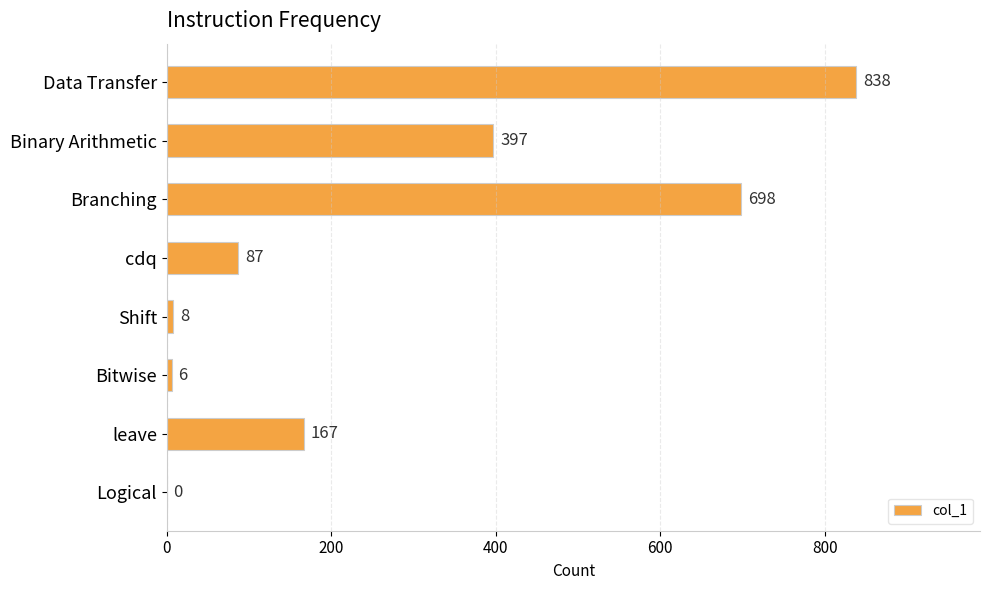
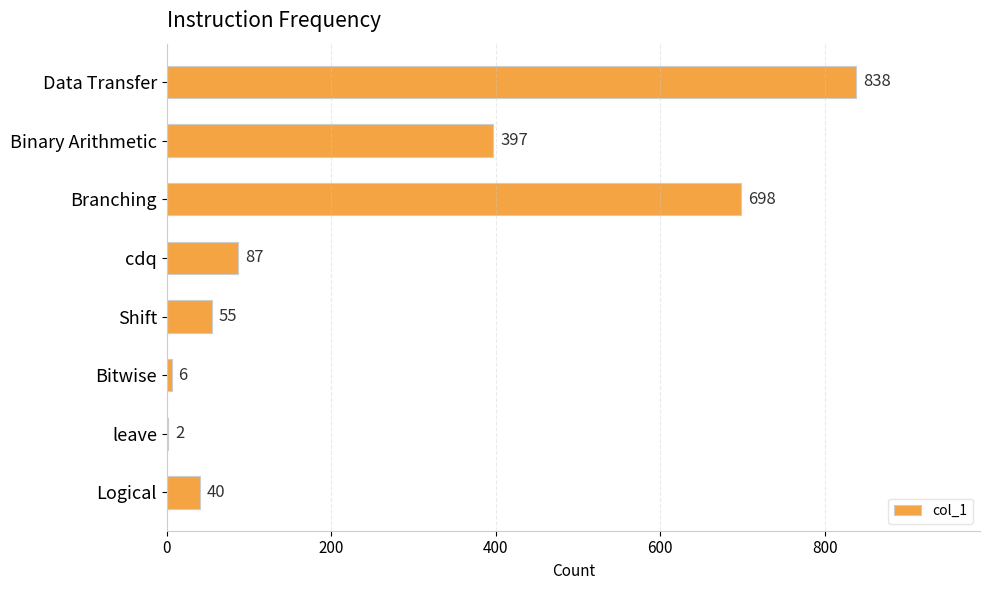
Shift: 8 -> 55
leave: 167 -> 2
Logical: 0 -> 40
